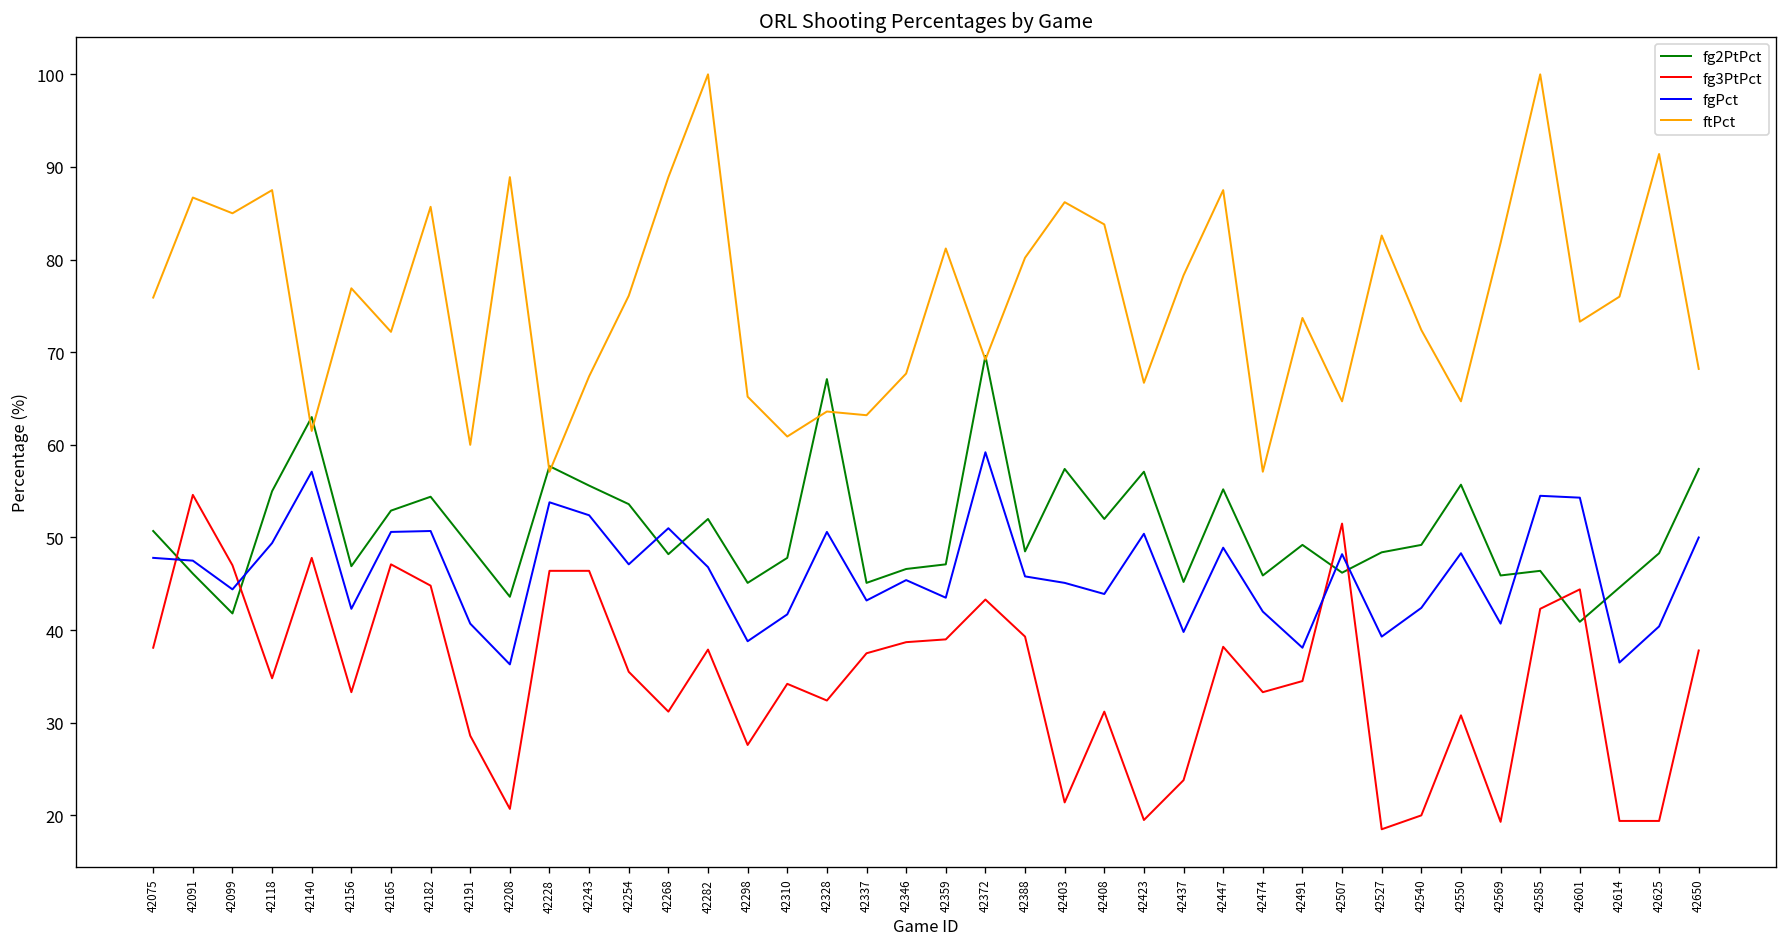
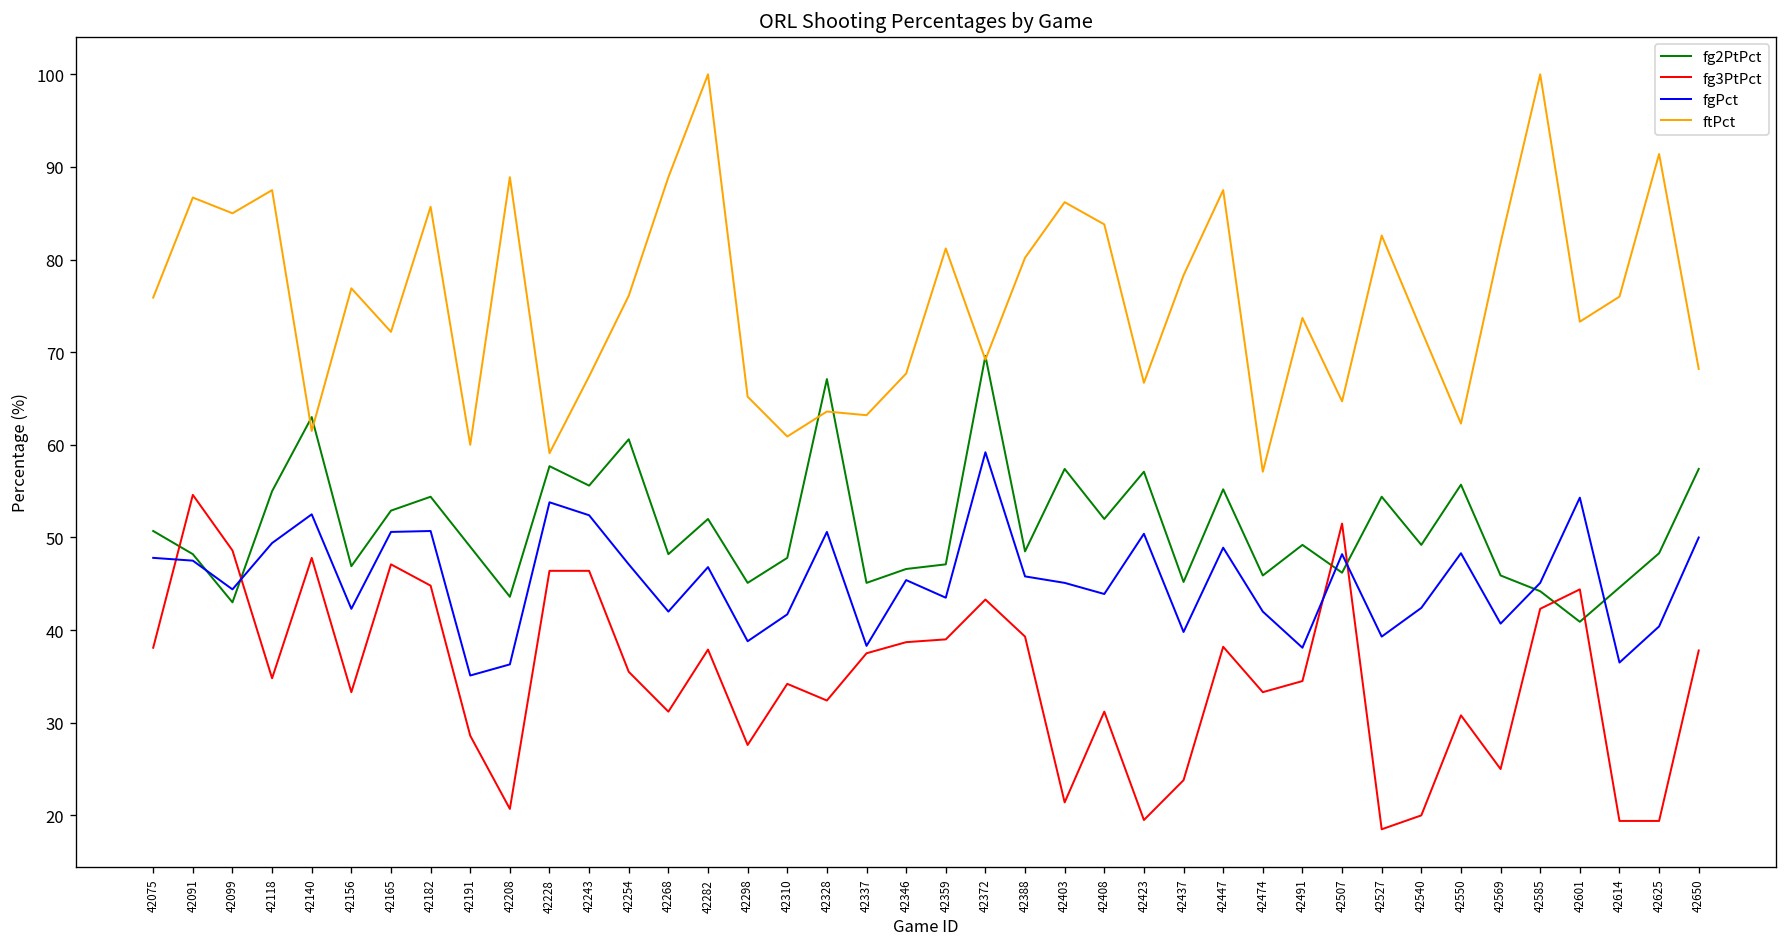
fg2PtPct, 42091: 46 -> 48
fg2PtPct, 42099: 42 -> 43
fg3PtPct, 42099: 47 -> 49
fgPct, 42140: 57 -> 53
fgPct, 42191: 41 -> 35
ftPct, 42228: 57 -> 59
fg2PtPct, 42254: 54 -> 61
fgPct, 42268: 51 -> 42
fgPct, 42337: 43 -> 38
fg2PtPct, 42527: 48 -> 54
ftPct, 42550: 65 -> 62
fg3PtPct, 42569: 19 -> 25
fg2PtPct, 42585: 46 -> 44
fgPct, 42585: 55 -> 45
